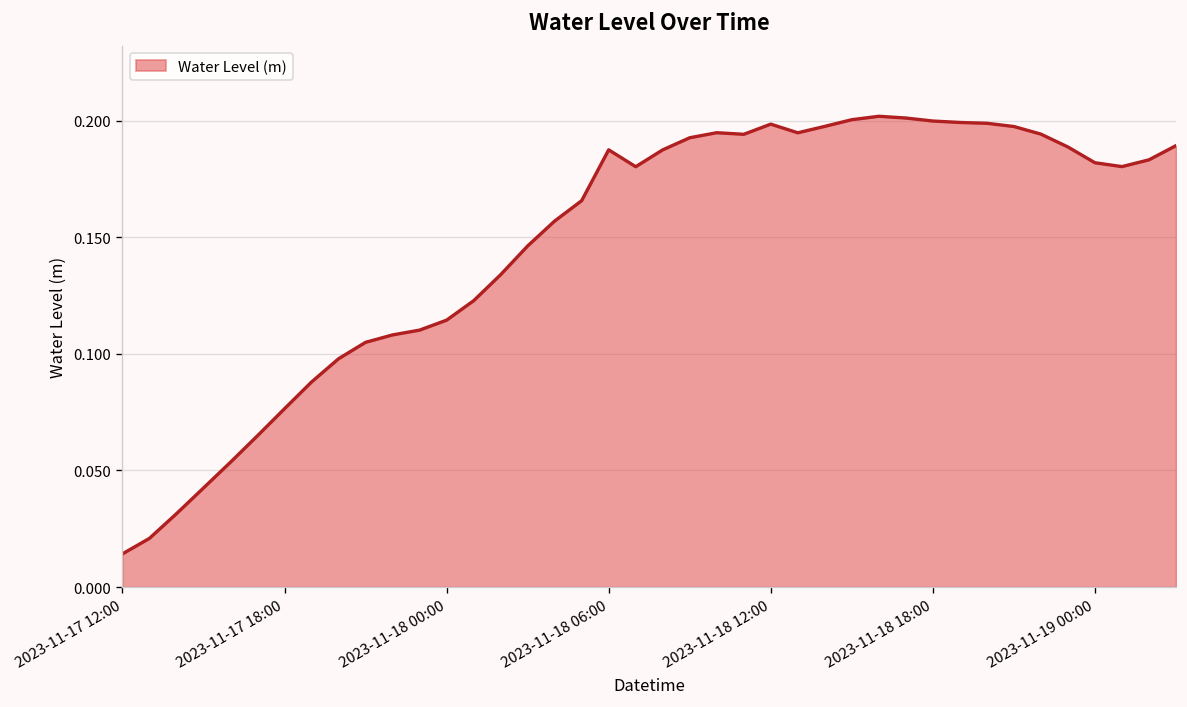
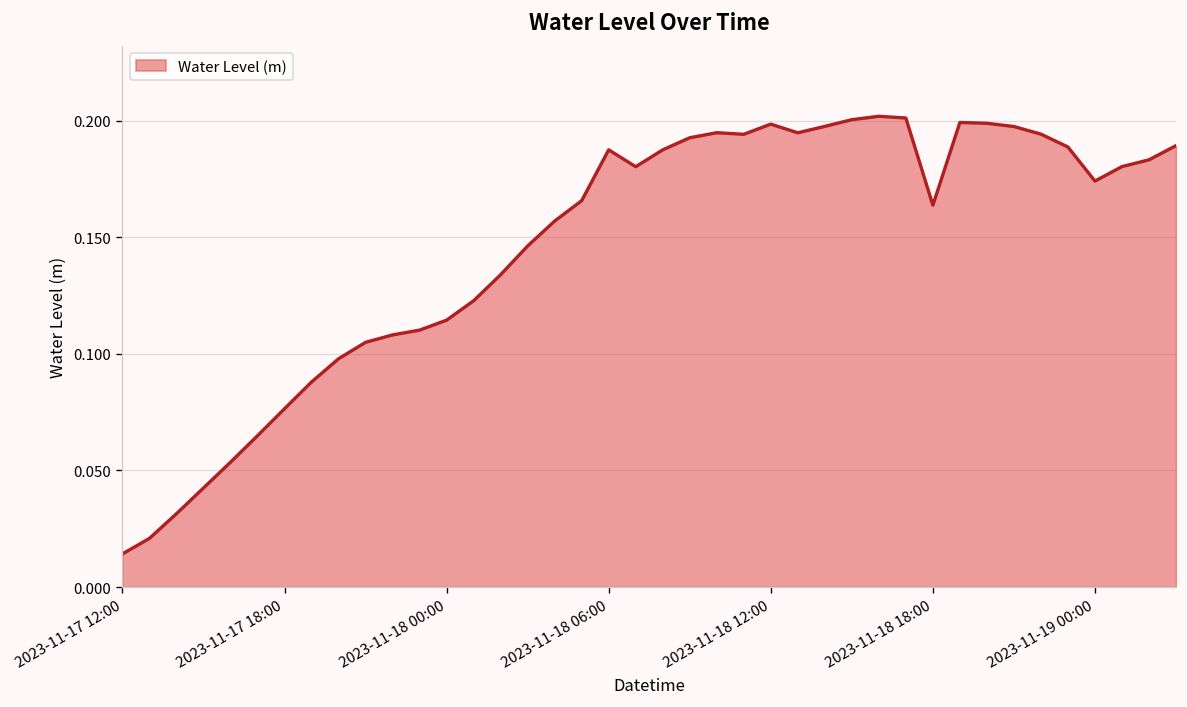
2023-11-18 18:00: 0.200 -> 0.164
2023-11-19 00:00: 0.182 -> 0.174
